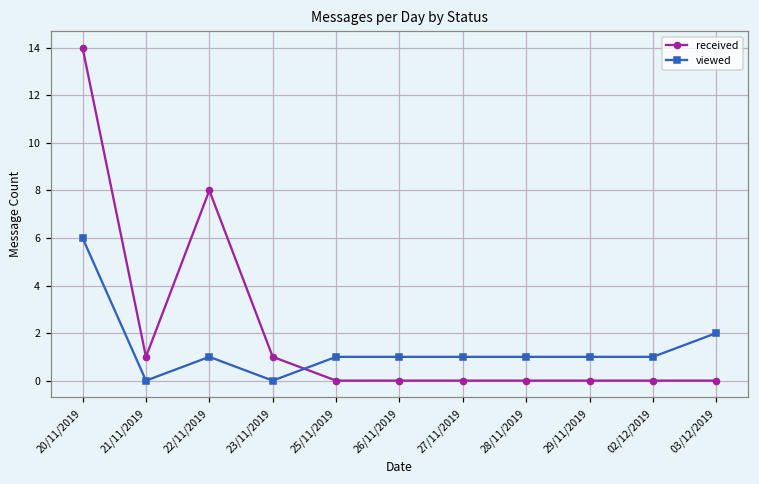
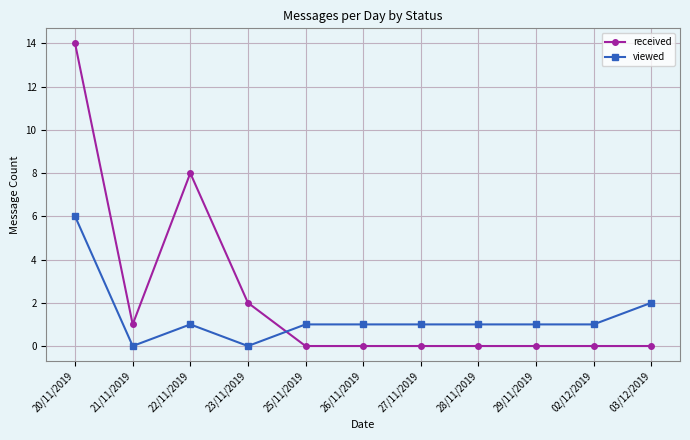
received, 23/11/2019: 1 -> 2
